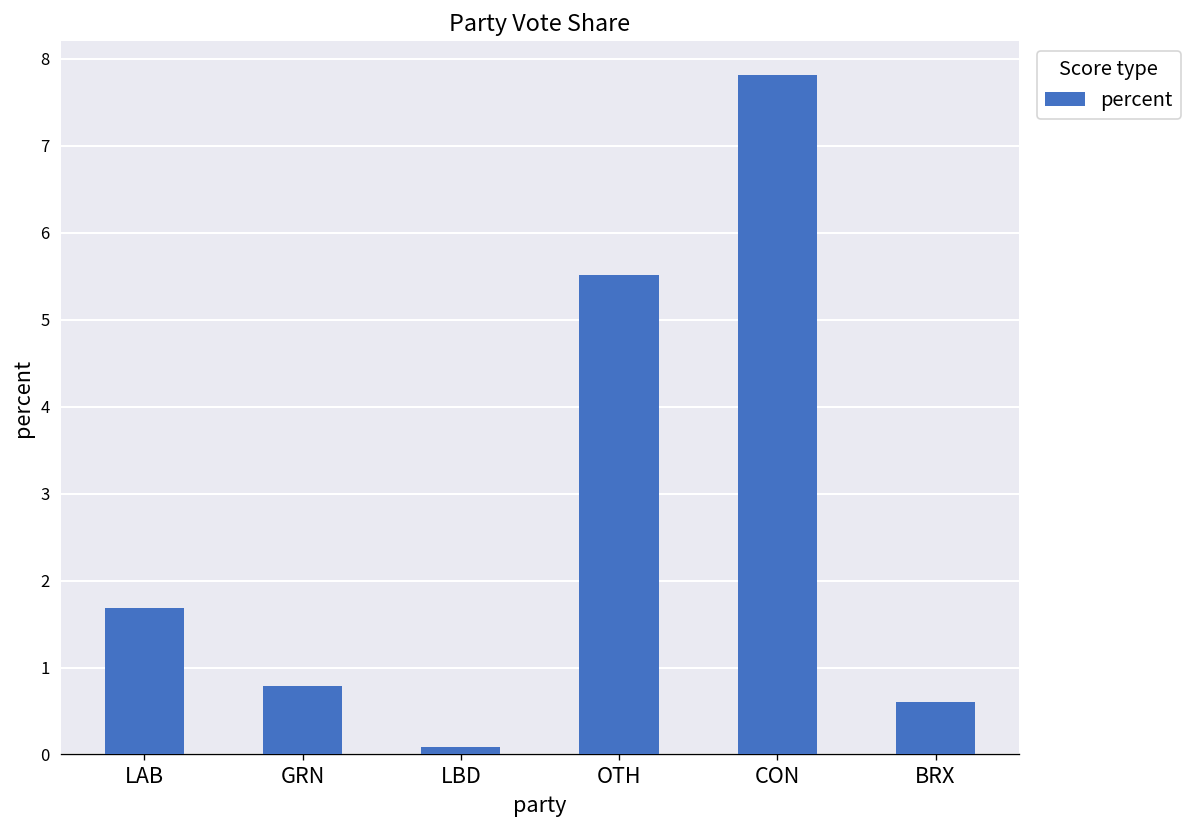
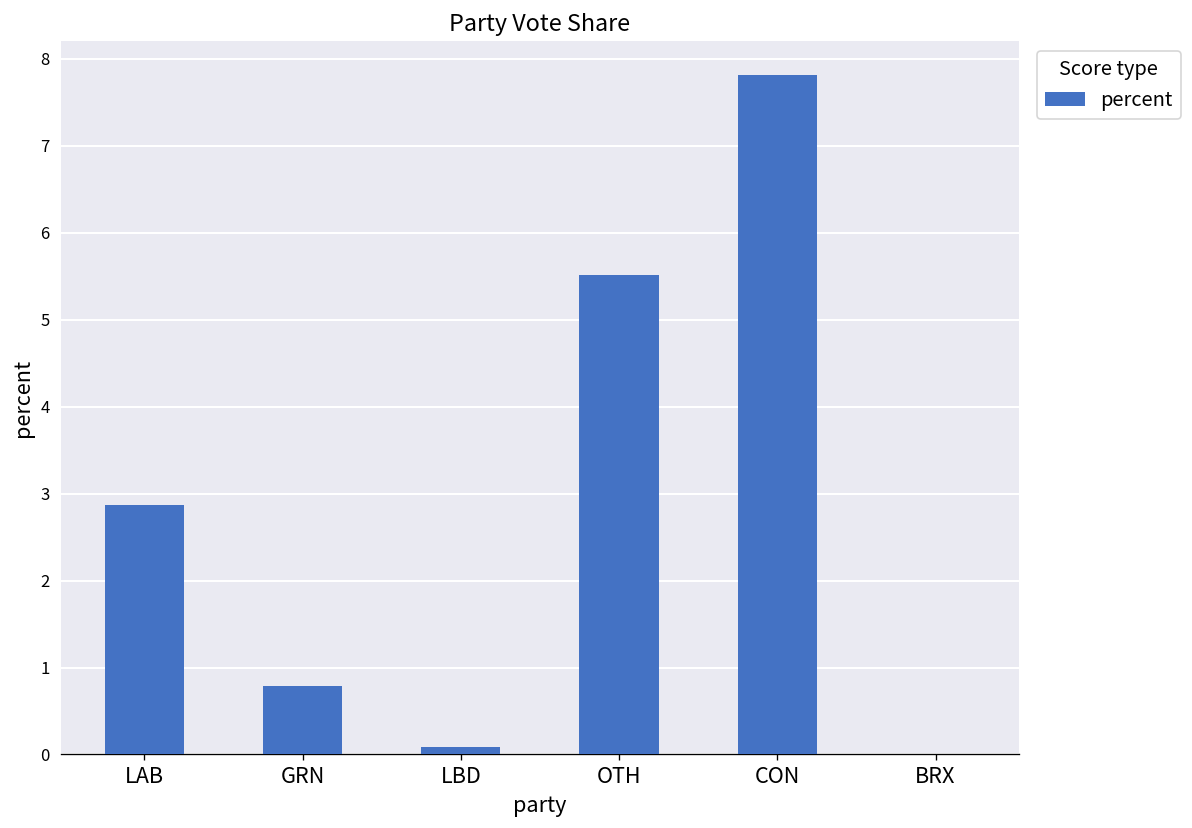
LAB: 1.7 -> 2.9
BRX: 0.6 -> 0.0
